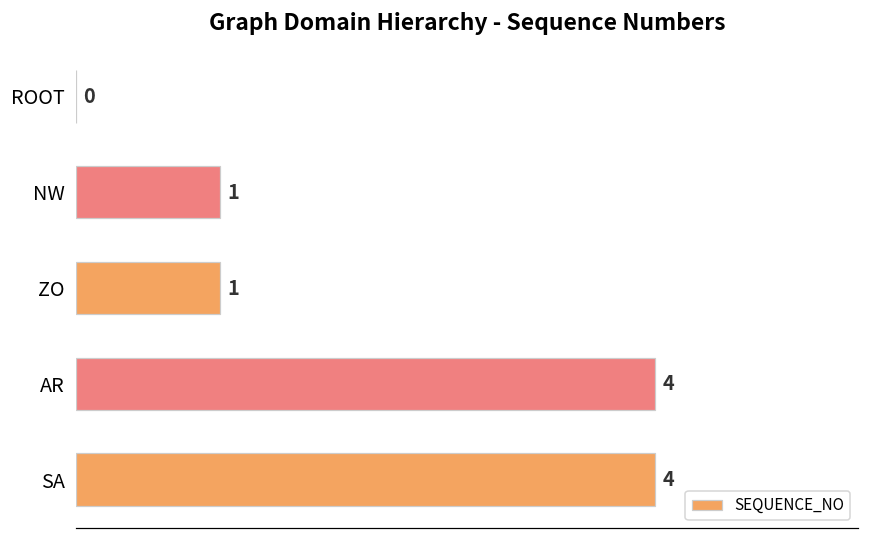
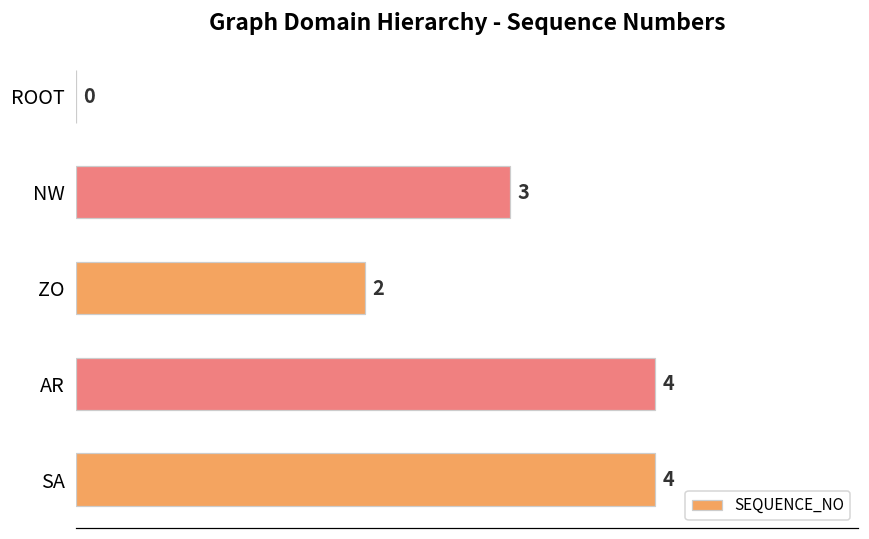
NW: 1 -> 3
ZO: 1 -> 2
